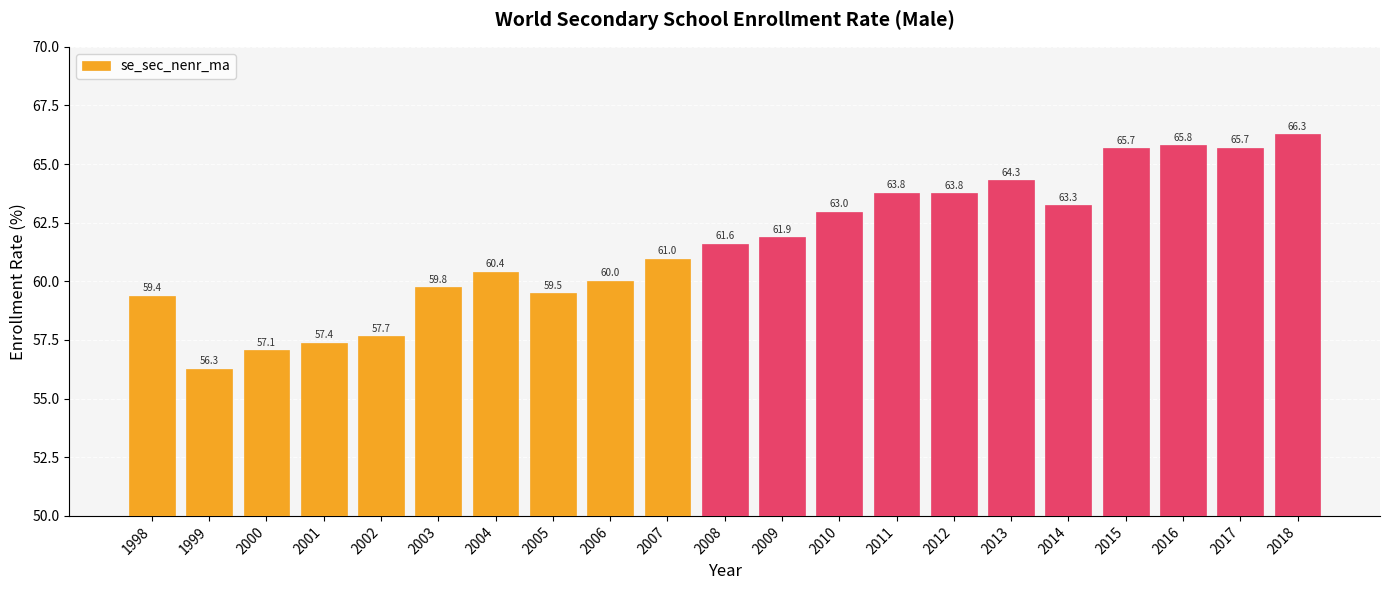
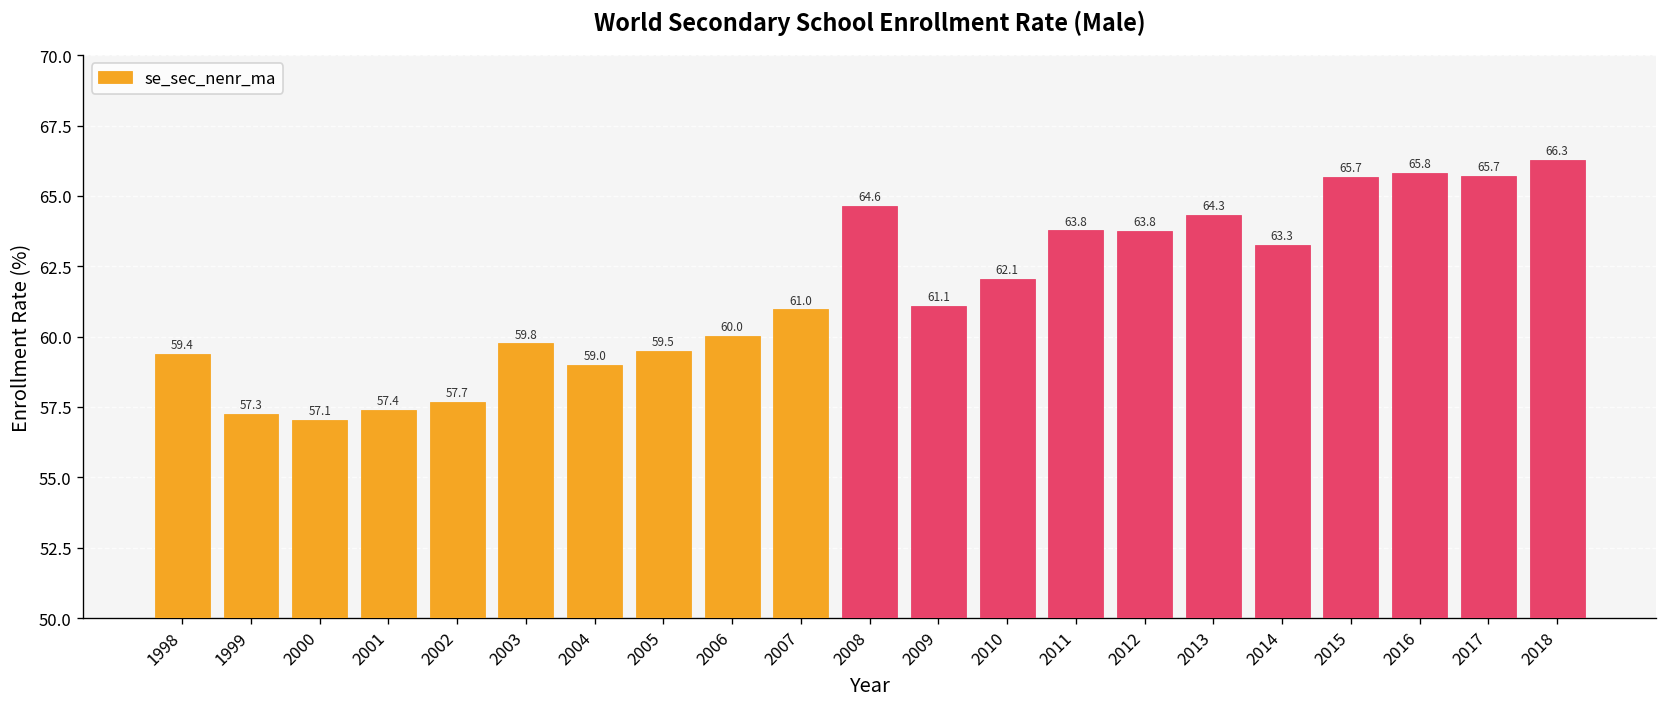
1999: 56.3 -> 57.3
2004: 60.4 -> 59.0
2008: 61.6 -> 64.6
2009: 61.9 -> 61.1
2010: 63.0 -> 62.1
